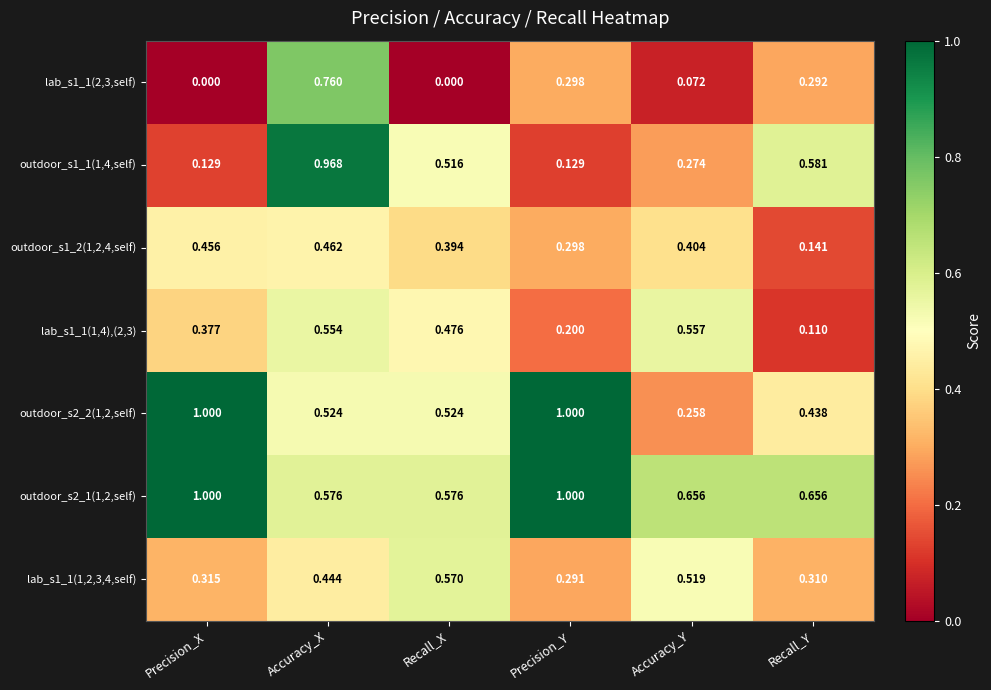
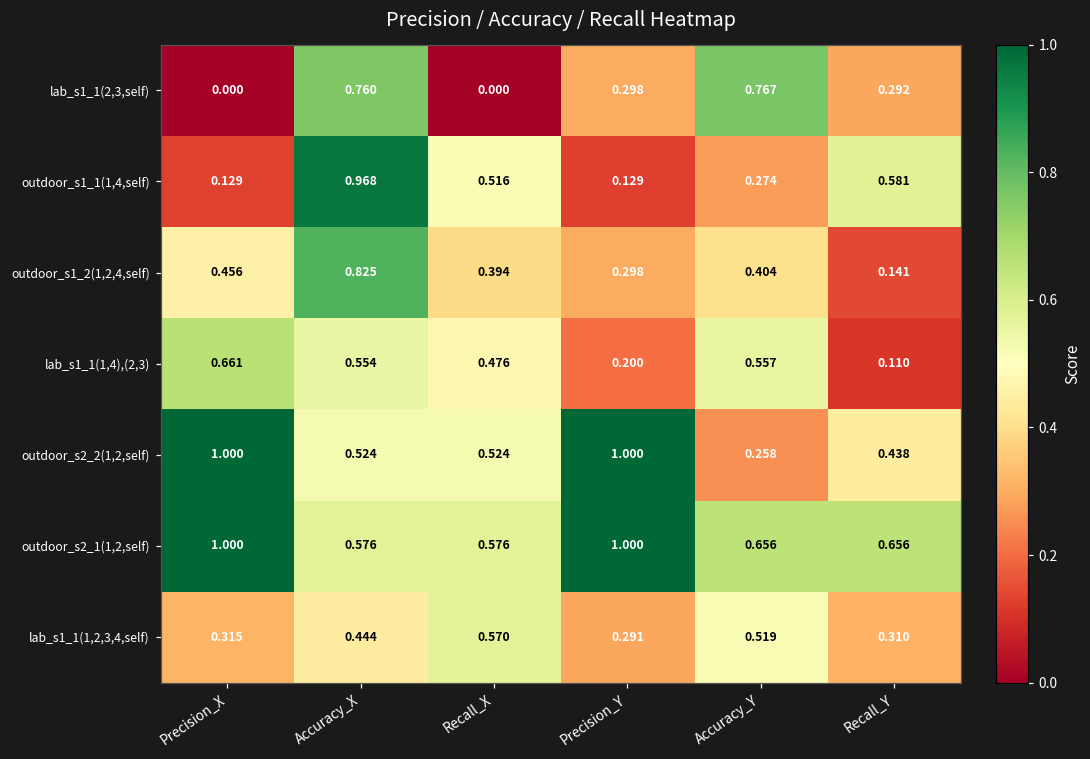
lab_s1_1(2,3,self), Accuracy_Y: 0.072 -> 0.767
outdoor_s1_2(1,2,4,self), Accuracy_X: 0.462 -> 0.825
lab_s1_1(1,4),(2,3), Precision_X: 0.377 -> 0.661
